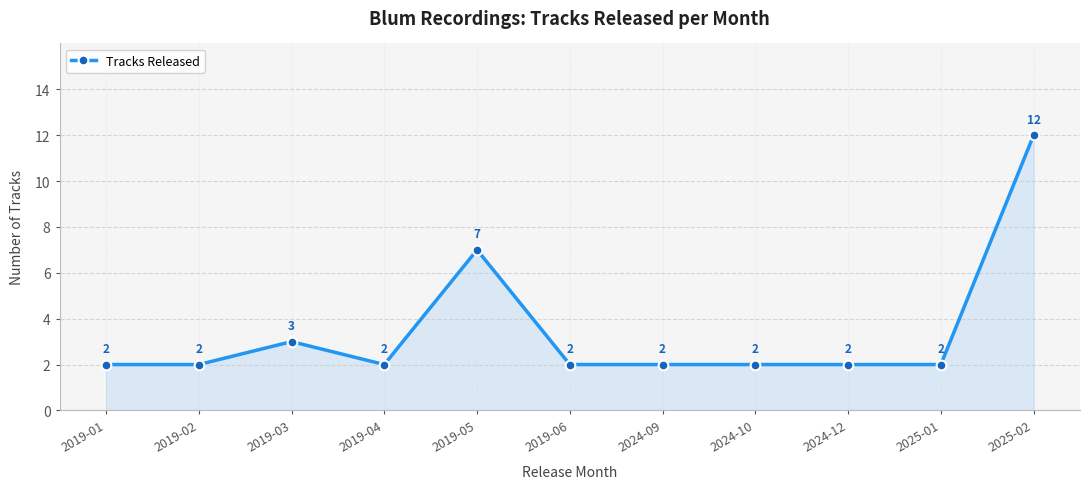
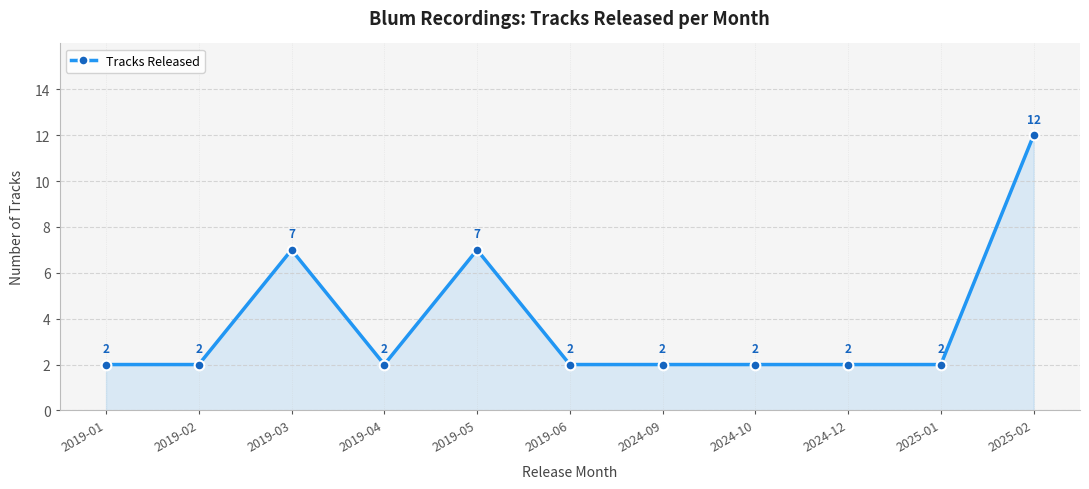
2019-03: 3 -> 7
